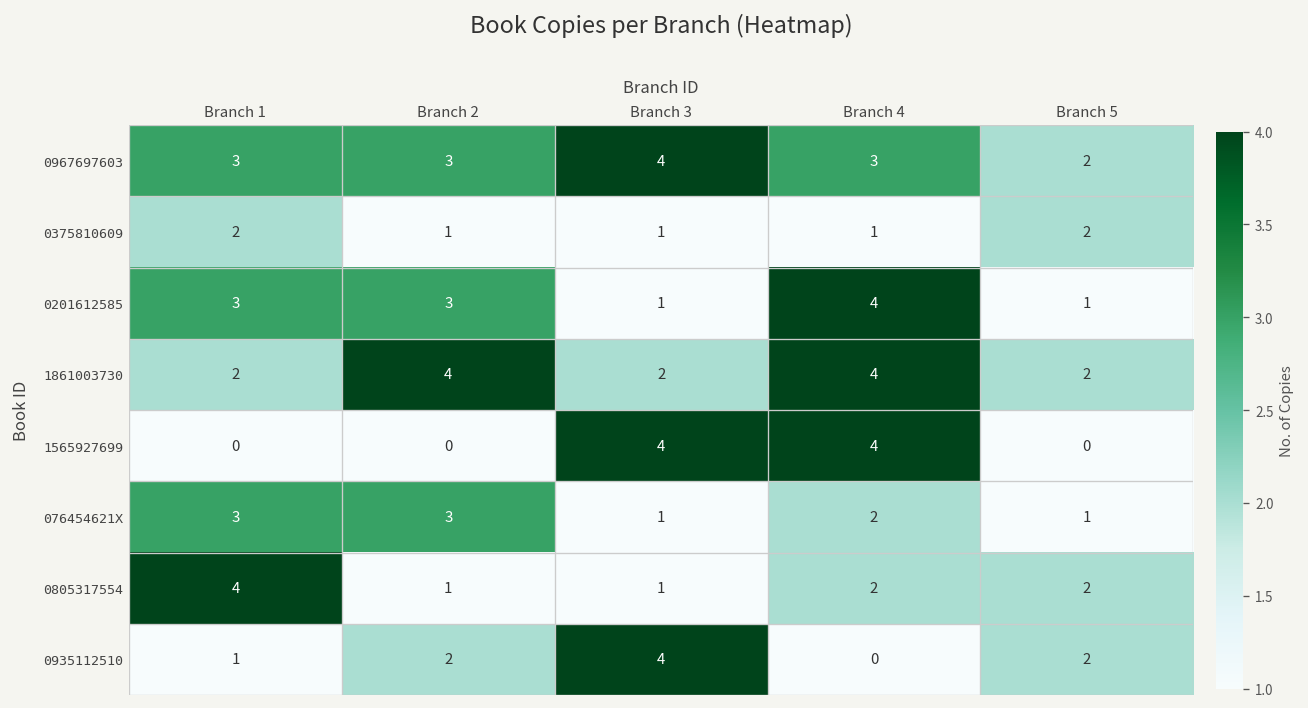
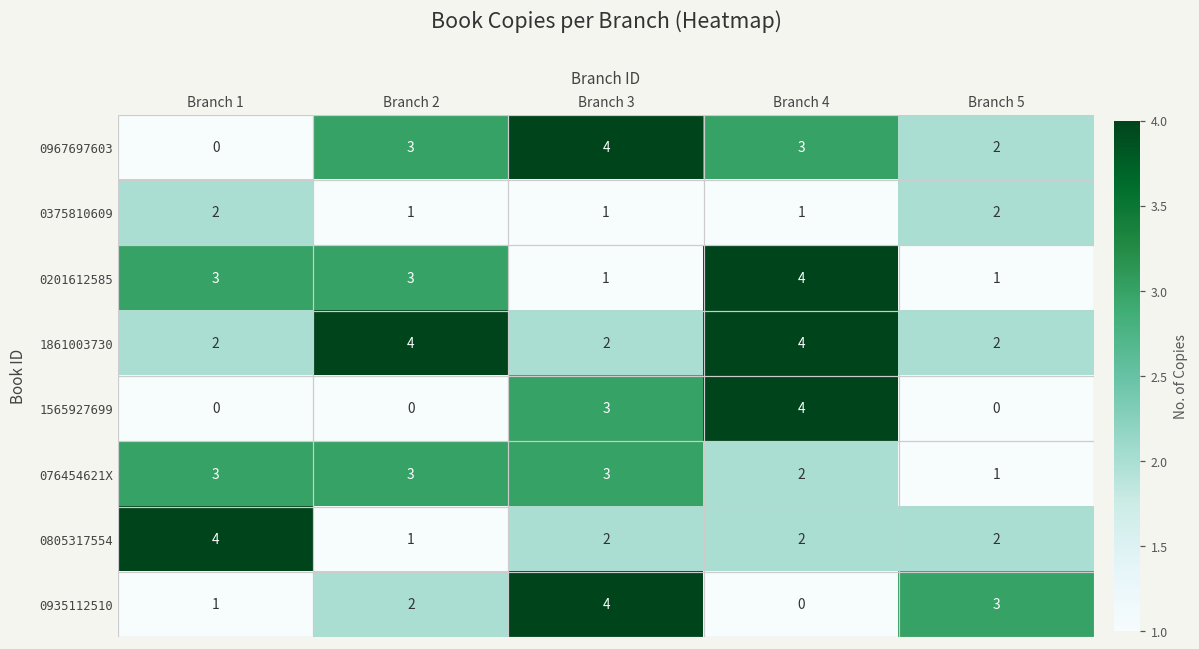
0967697603, Branch 1: 3 -> 0
1565927699, Branch 3: 4 -> 3
076454621X, Branch 3: 1 -> 3
0805317554, Branch 3: 1 -> 2
0935112510, Branch 5: 2 -> 3
